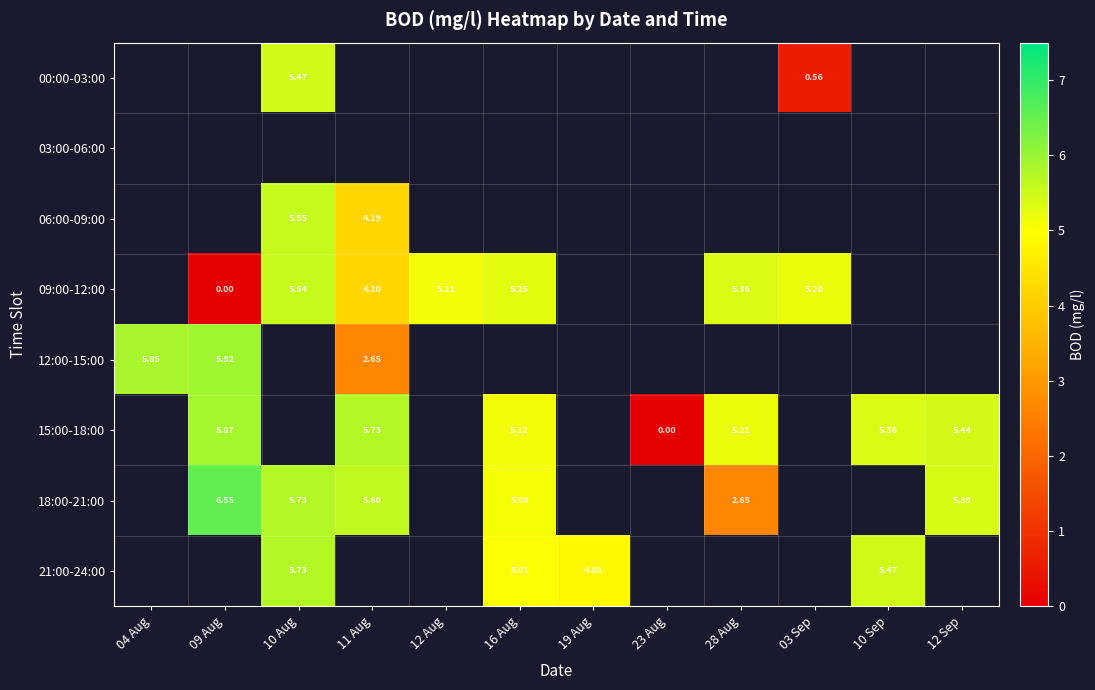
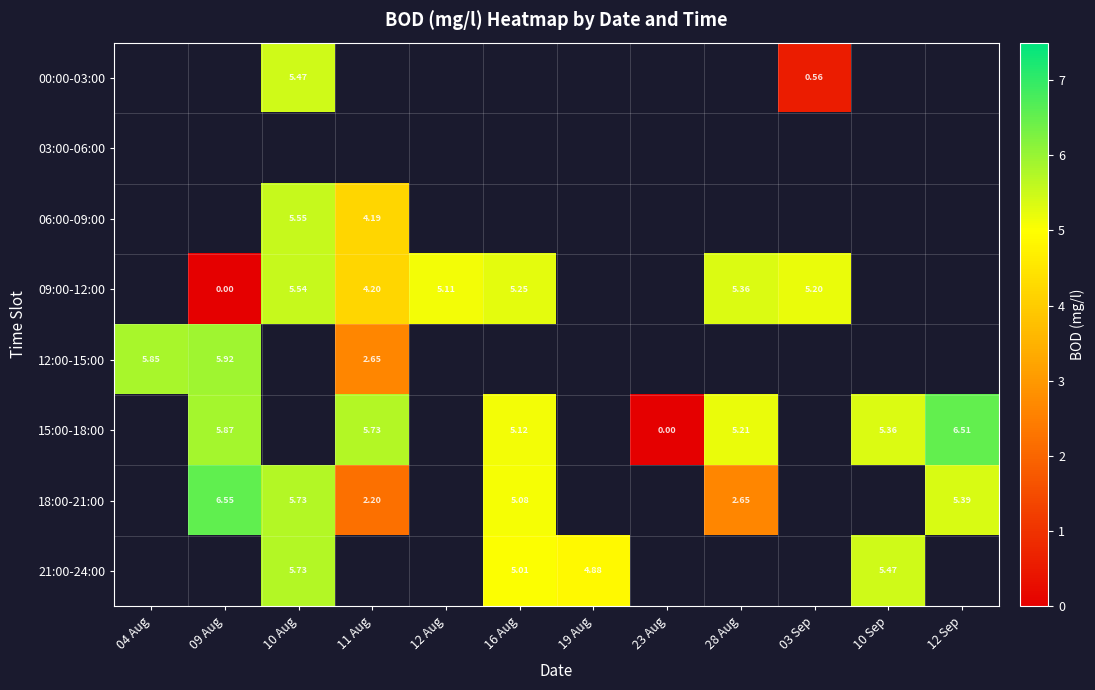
15:00-18:00, 12 Sep: 5.44 -> 6.51
18:00-21:00, 11 Aug: 5.60 -> 2.20
